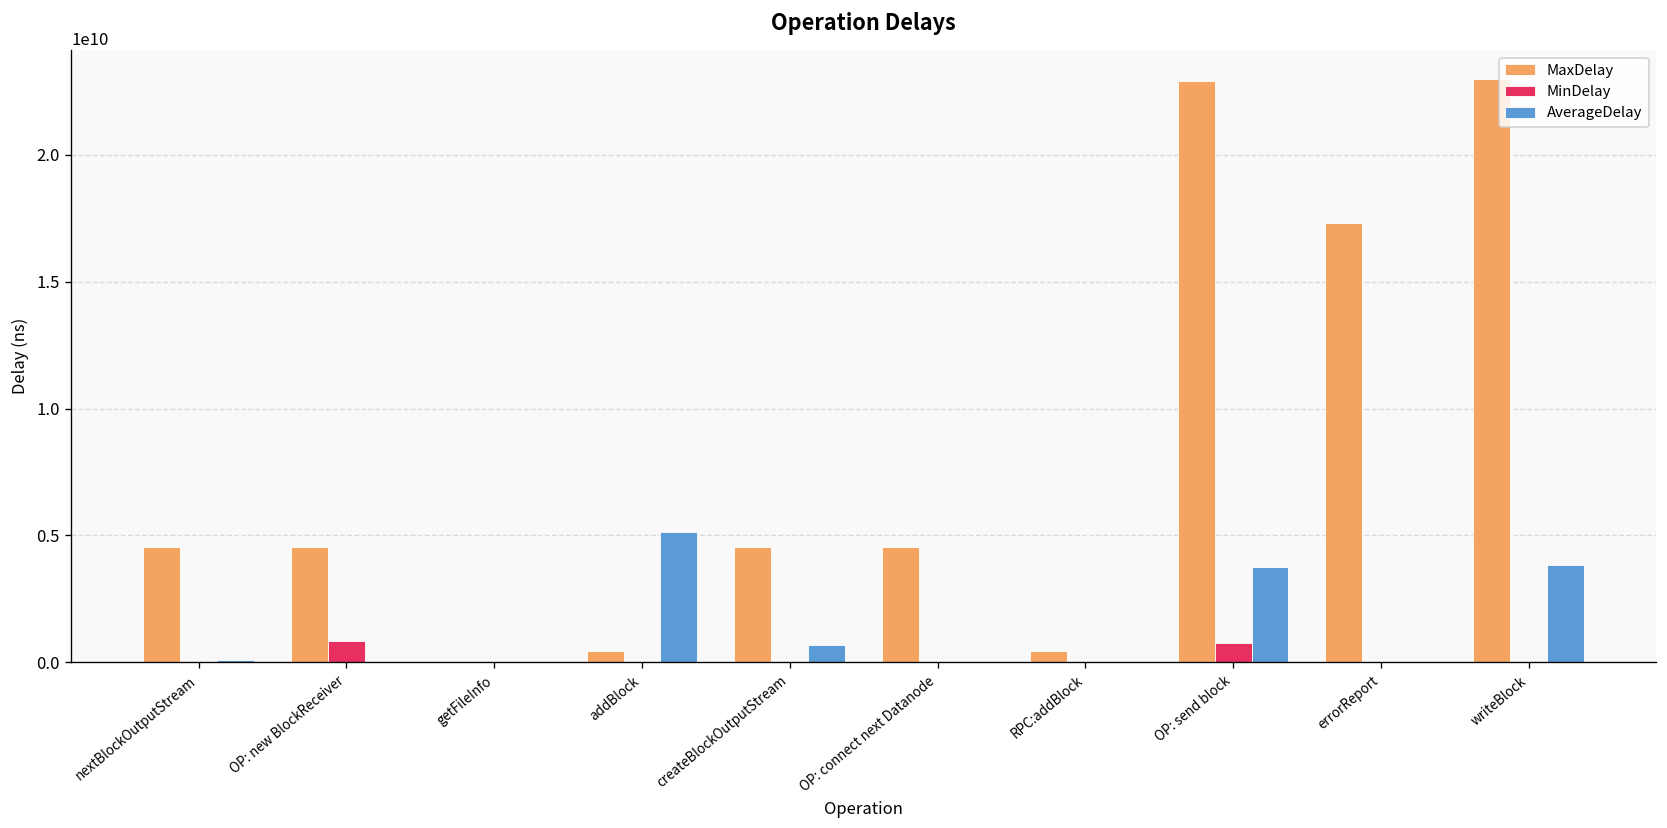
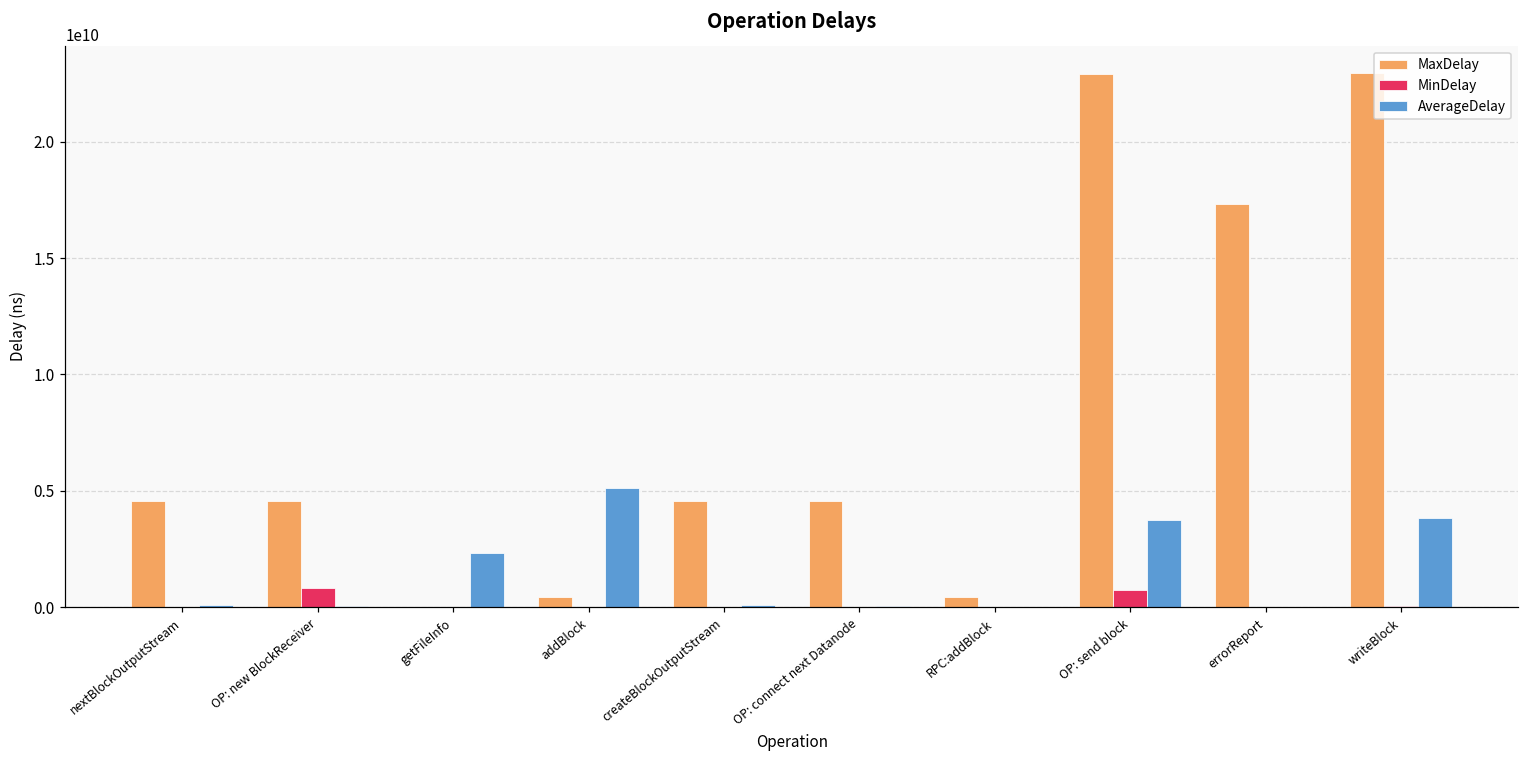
AverageDelay, getFileInfo: 0 -> 2300000000
AverageDelay, createBlockOutputStream: 700000000 -> 100000000
